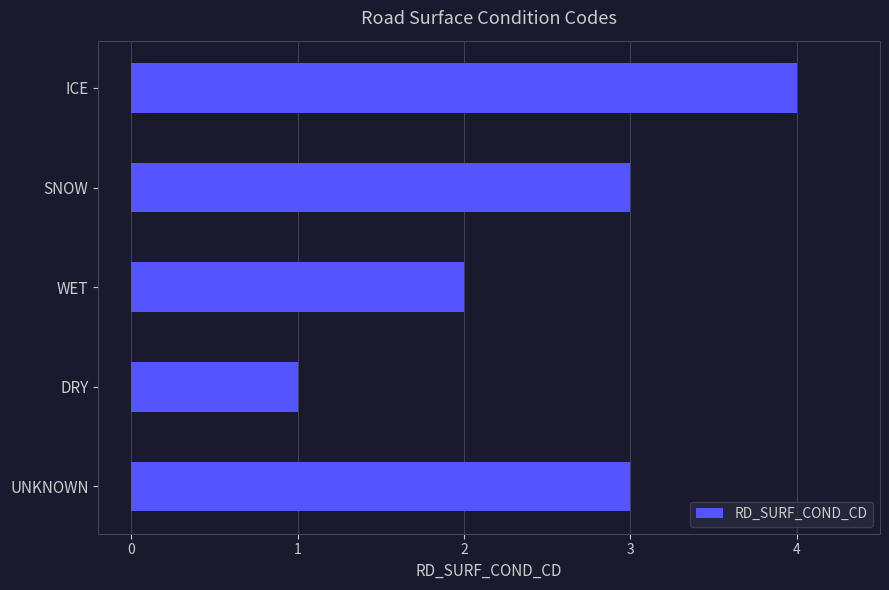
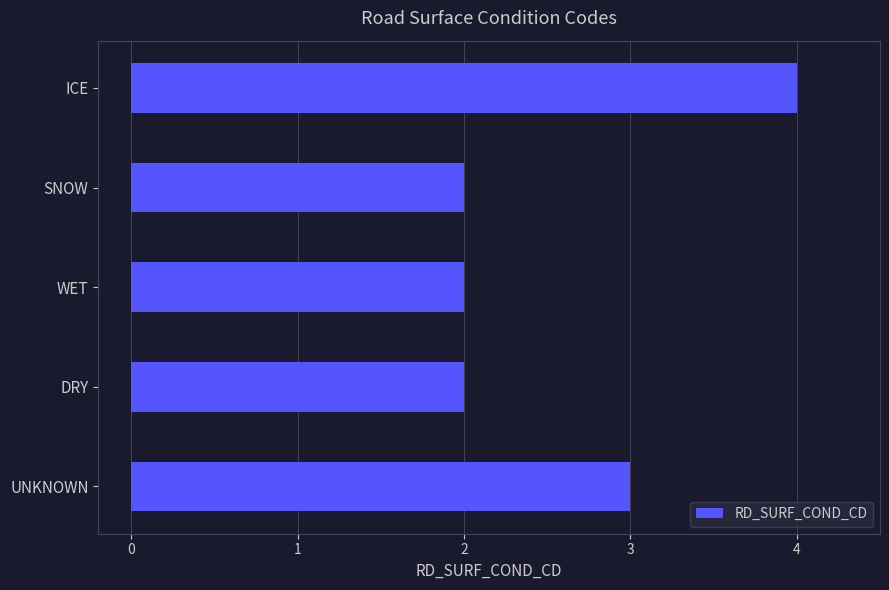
SNOW: 3 -> 2
DRY: 1 -> 2
